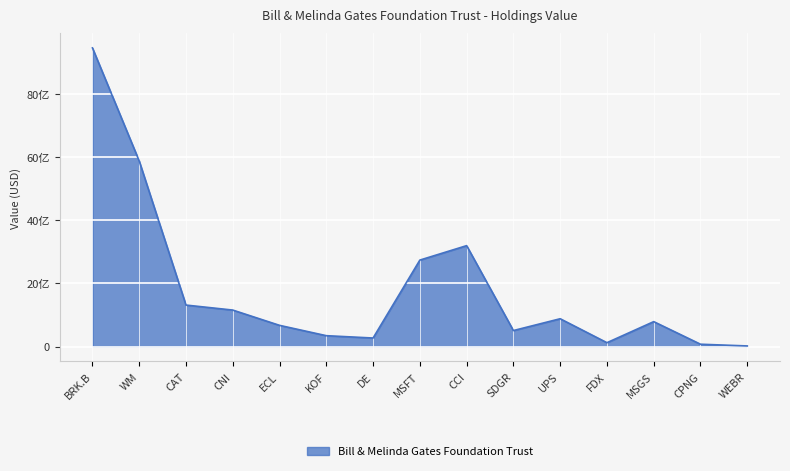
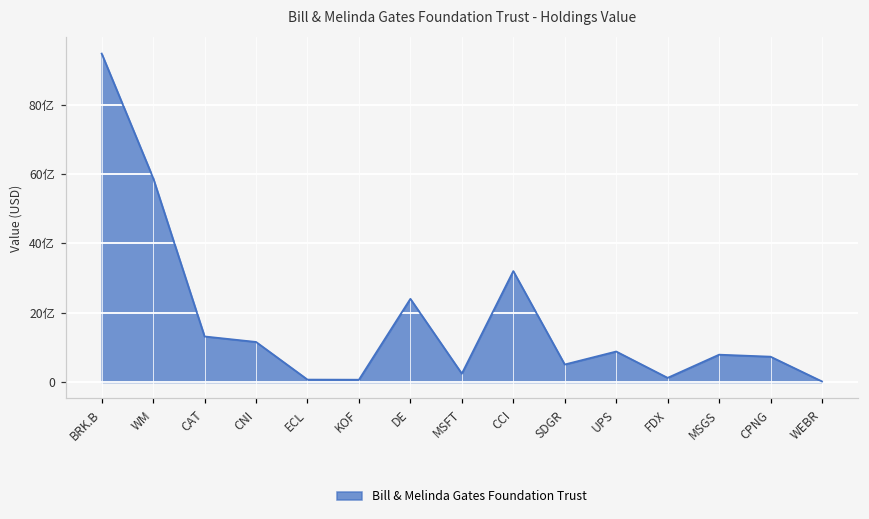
ECL: 7亿 -> 1亿
KOF: 3亿 -> 1亿
DE: 3亿 -> 24亿
MSFT: 27亿 -> 2亿
CPNG: 1亿 -> 7亿
